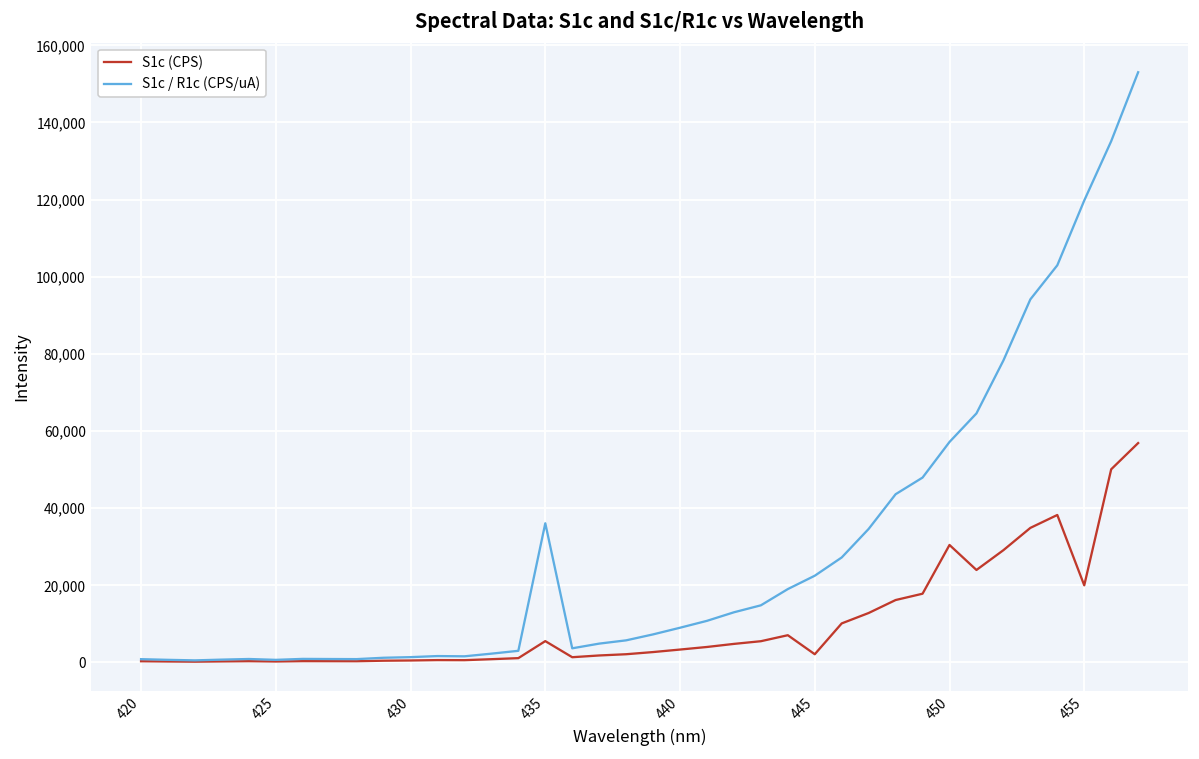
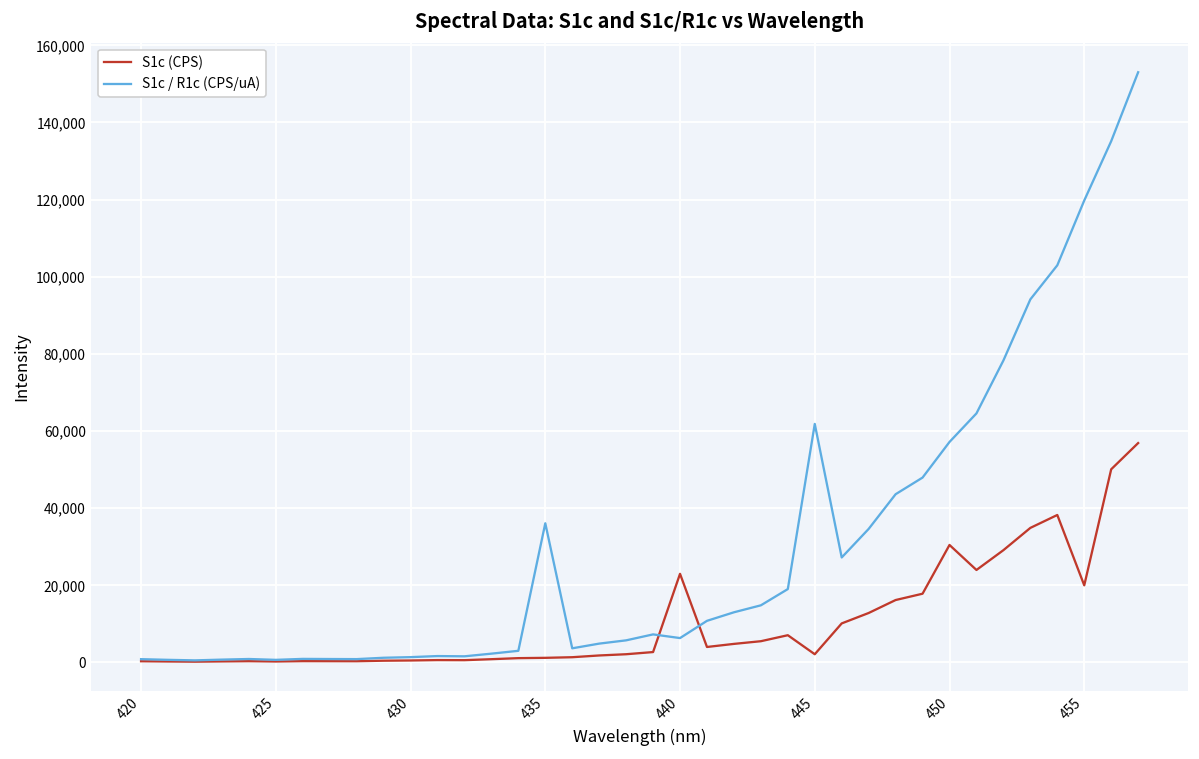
S1c (CPS), 435: 6,000 -> 1,000
S1c (CPS), 440: 3,000 -> 23,000
S1c / R1c (CPS/uA), 440: 9,000 -> 6,000
S1c / R1c (CPS/uA), 445: 22,000 -> 62,000
